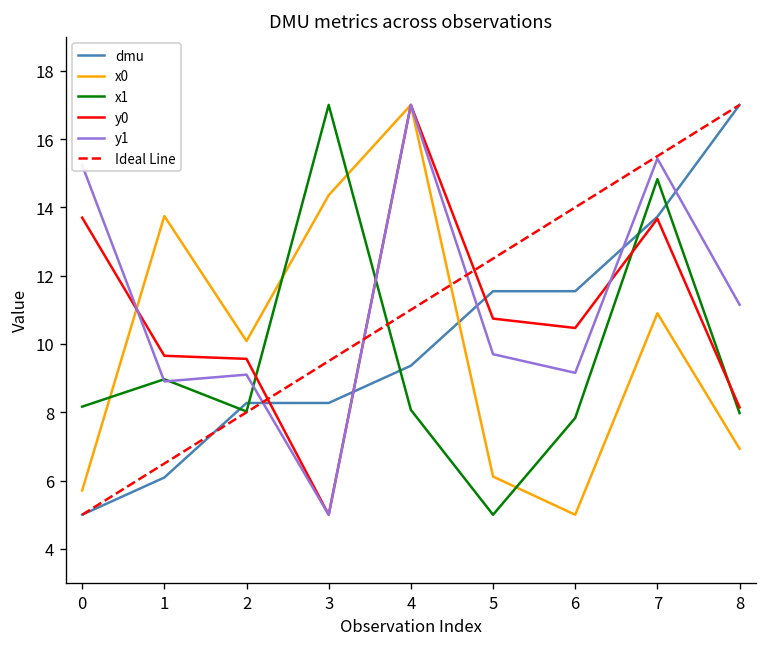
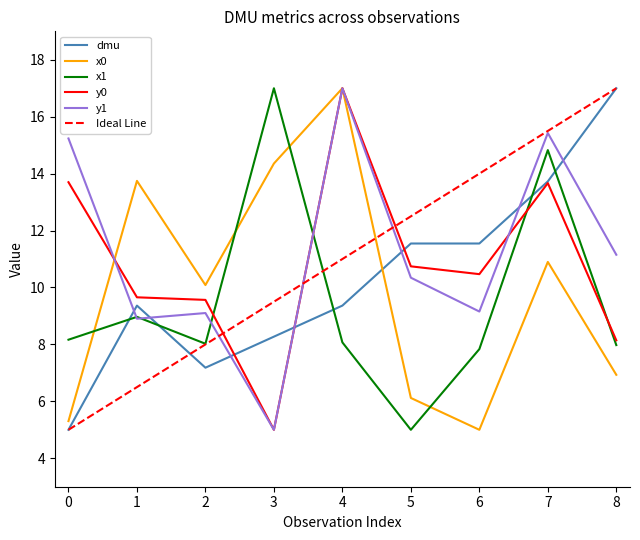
x0, 0: 5.7 -> 5.3
dmu, 1: 6.1 -> 9.4
dmu, 2: 8.3 -> 7.2
y1, 5: 9.7 -> 10.3
